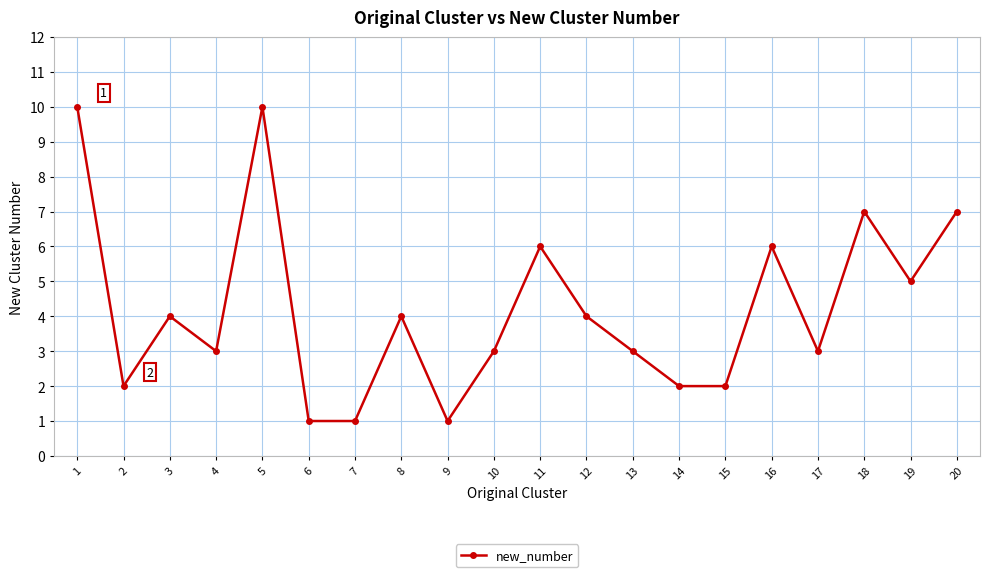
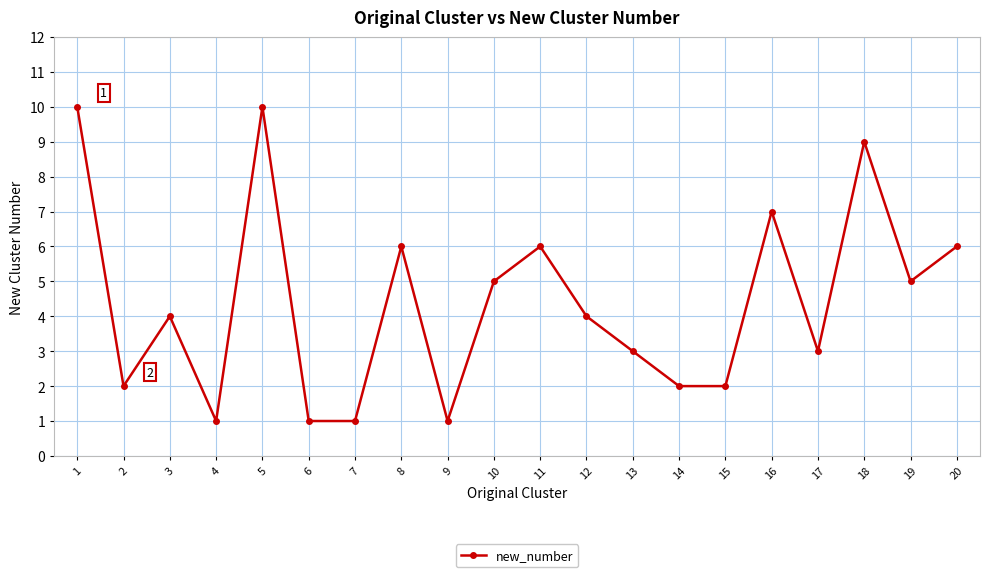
4: 3 -> 1
8: 4 -> 6
10: 3 -> 5
16: 6 -> 7
18: 7 -> 9
20: 7 -> 6
